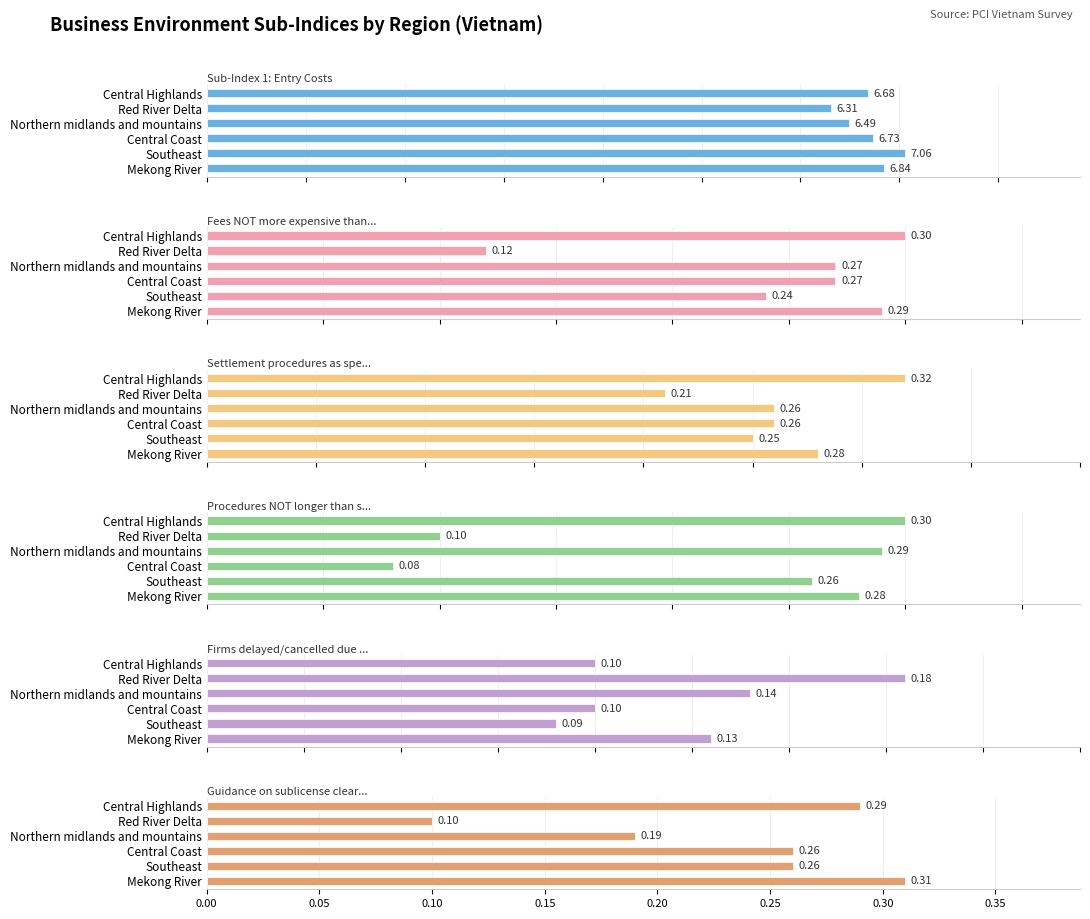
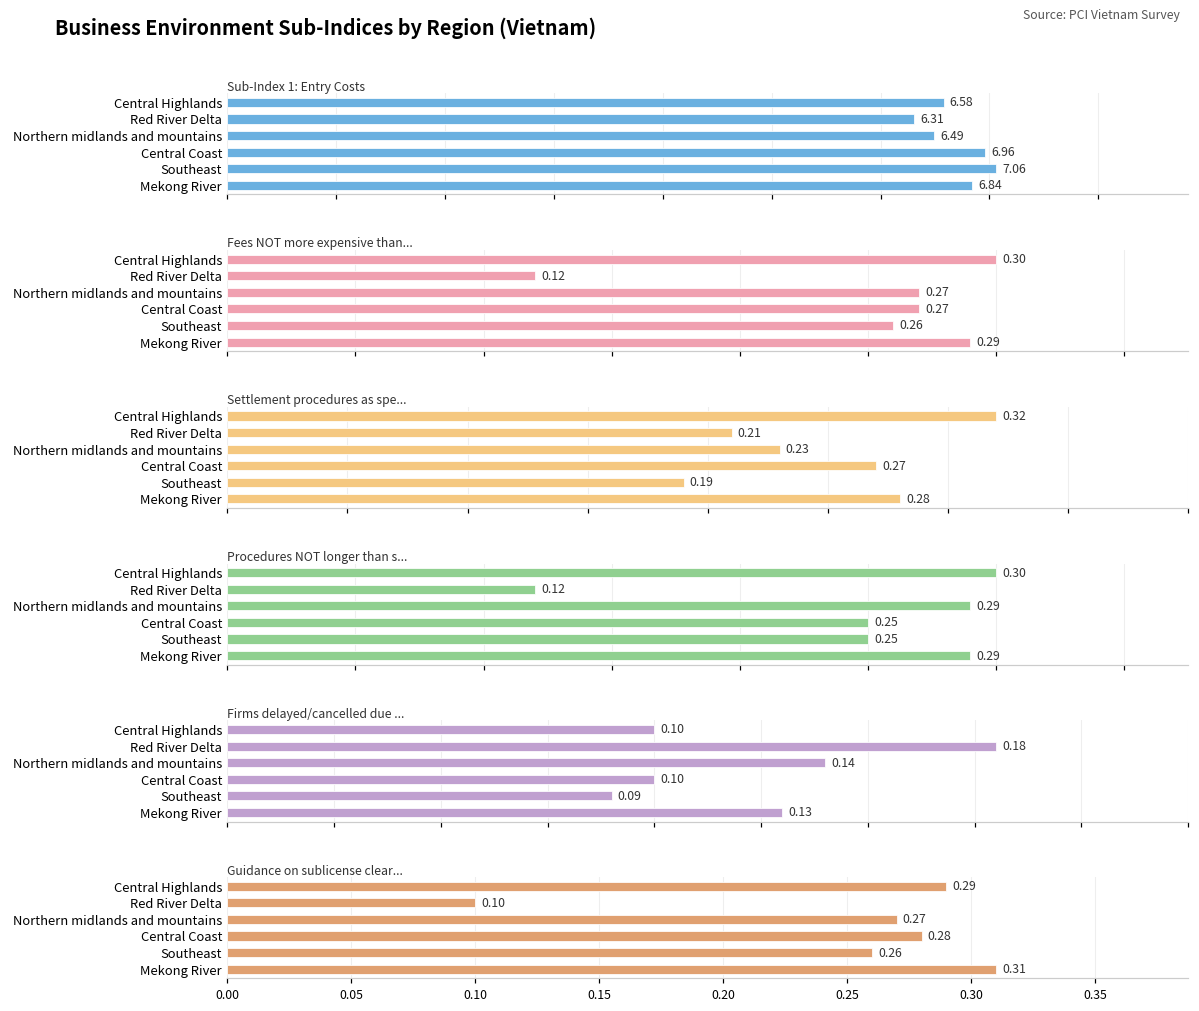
Sub-Index 1: Entry Costs, Central Highlands: 6.68 -> 6.58
Sub-Index 1: Entry Costs, Central Coast: 6.73 -> 6.96
Fees NOT more expensive than..., Southeast: 0.24 -> 0.26
Settlement procedures as spe..., Northern midlands and mountains: 0.26 -> 0.23
Settlement procedures as spe..., Central Coast: 0.26 -> 0.27
Settlement procedures as spe..., Southeast: 0.25 -> 0.19
Procedures NOT longer than s..., Red River Delta: 0.10 -> 0.12
Procedures NOT longer than s..., Central Coast: 0.08 -> 0.25
Procedures NOT longer than s..., Southeast: 0.26 -> 0.25
Procedures NOT longer than s..., Mekong River: 0.28 -> 0.29
Guidance on sublicense clear..., Northern midlands and mountains: 0.19 -> 0.27
Guidance on sublicense clear..., Central Coast: 0.26 -> 0.28
